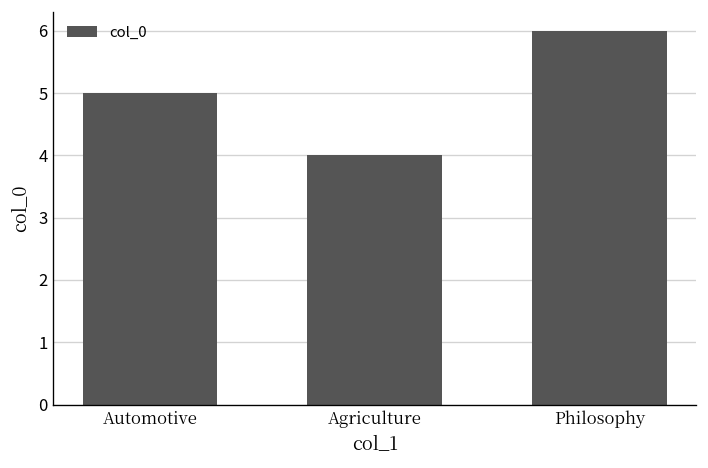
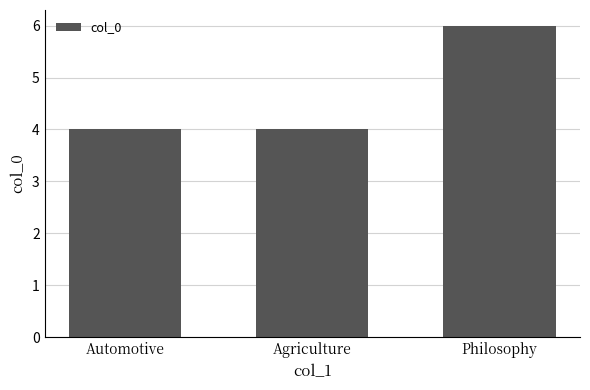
Automotive: 5 -> 4
